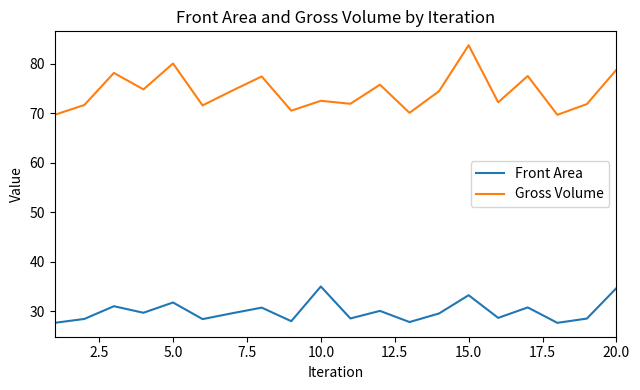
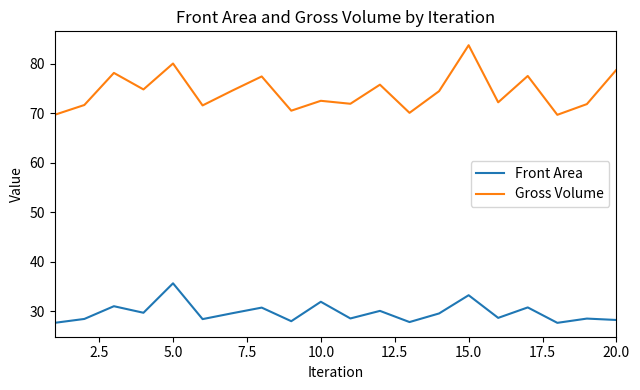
Front Area, 5.0: 32 -> 36
Front Area, 10.0: 35 -> 32
Front Area, 20.0: 35 -> 28
